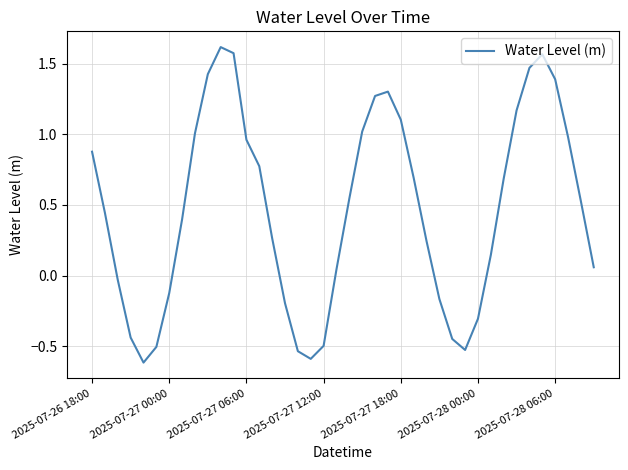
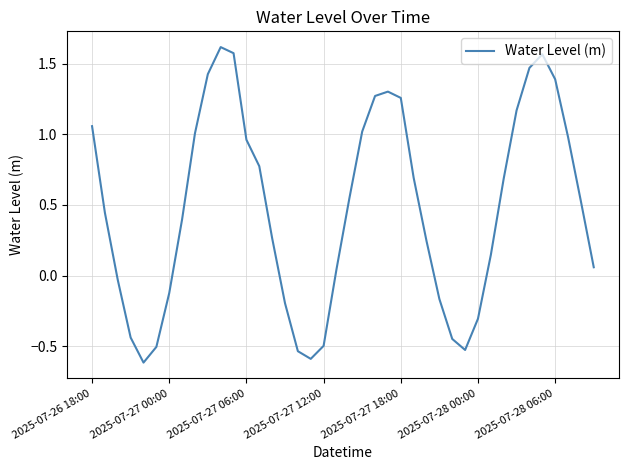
2025-07-26 18:00: 0.88 -> 1.06
2025-07-27 18:00: 1.10 -> 1.26
